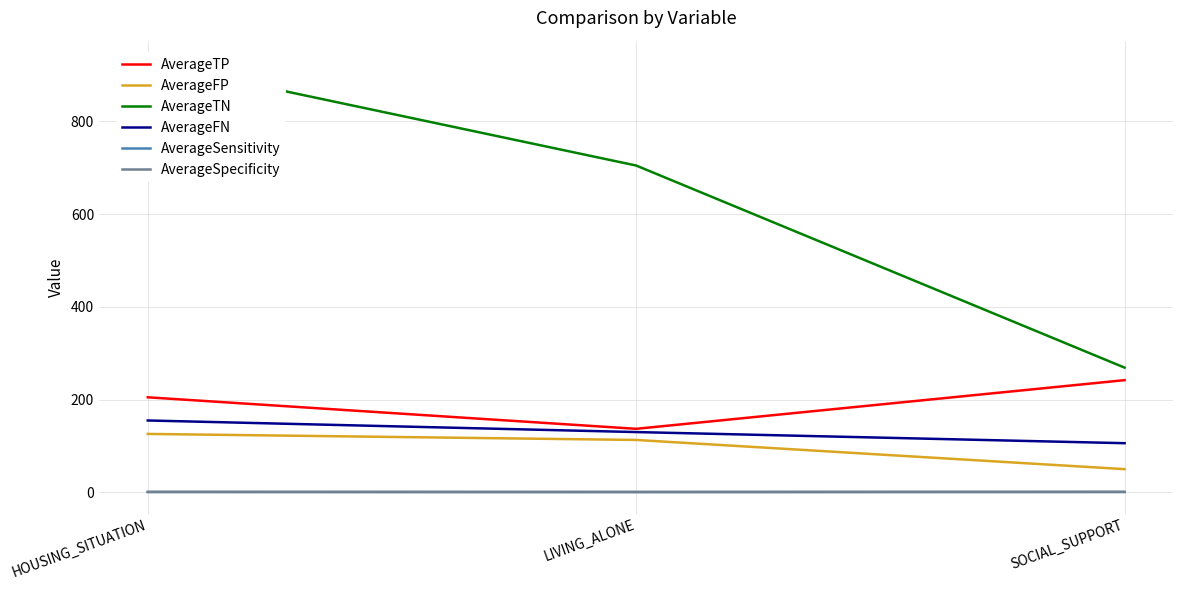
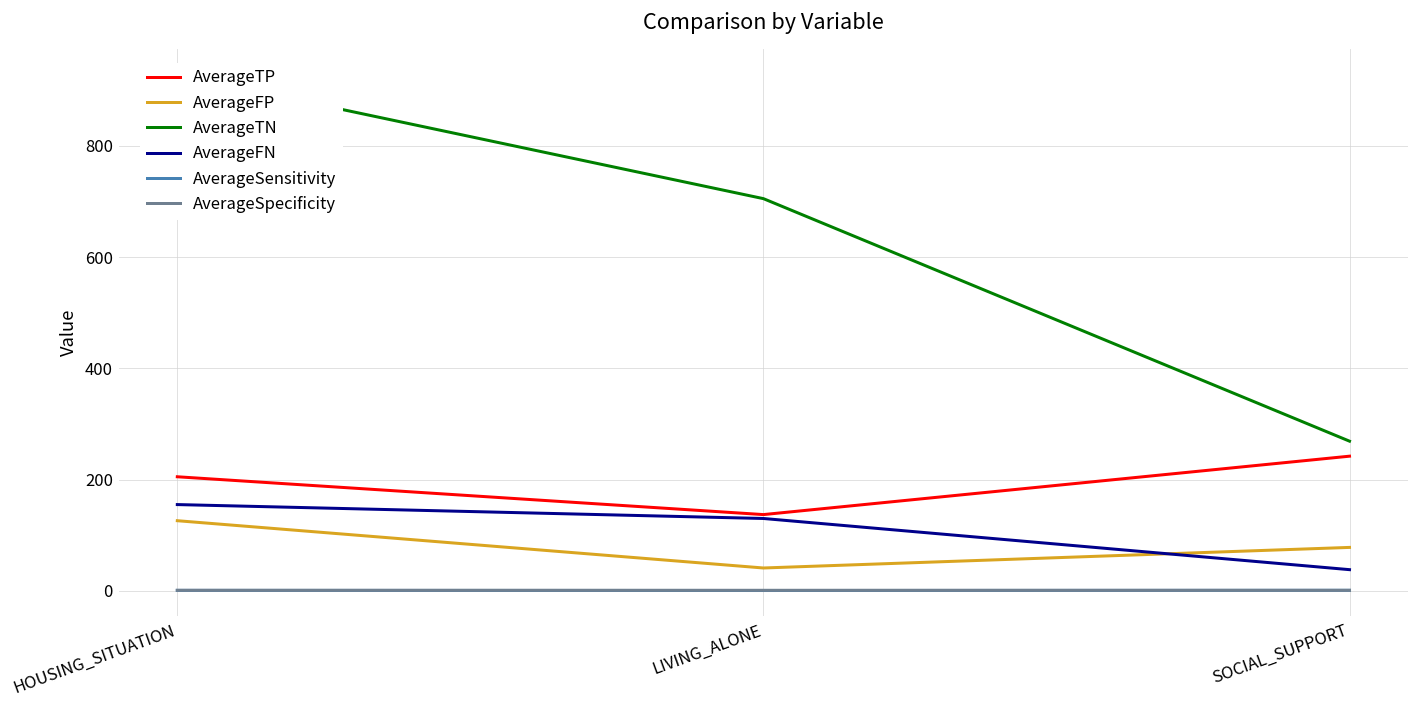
AverageFP, LIVING_ALONE: 110 -> 40
AverageFP, SOCIAL_SUPPORT: 50 -> 80
AverageFN, SOCIAL_SUPPORT: 110 -> 40
